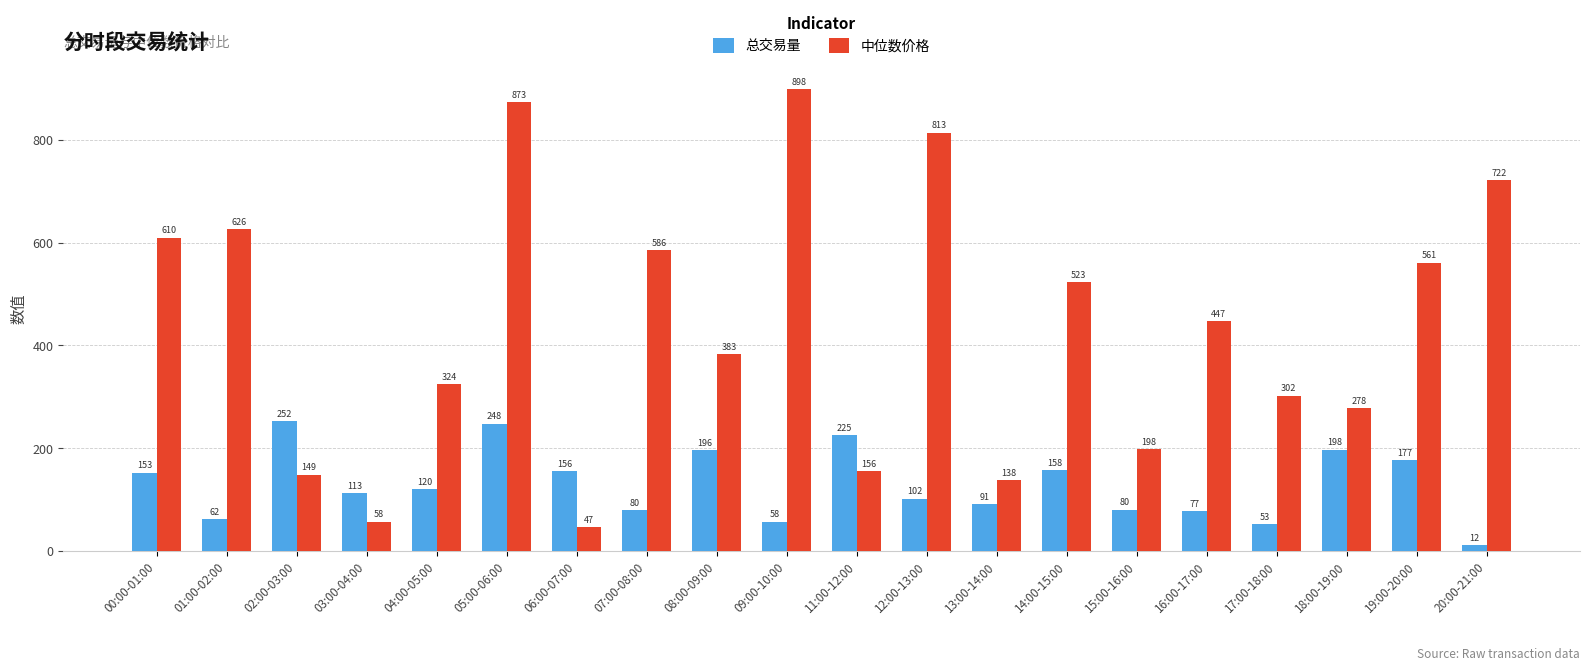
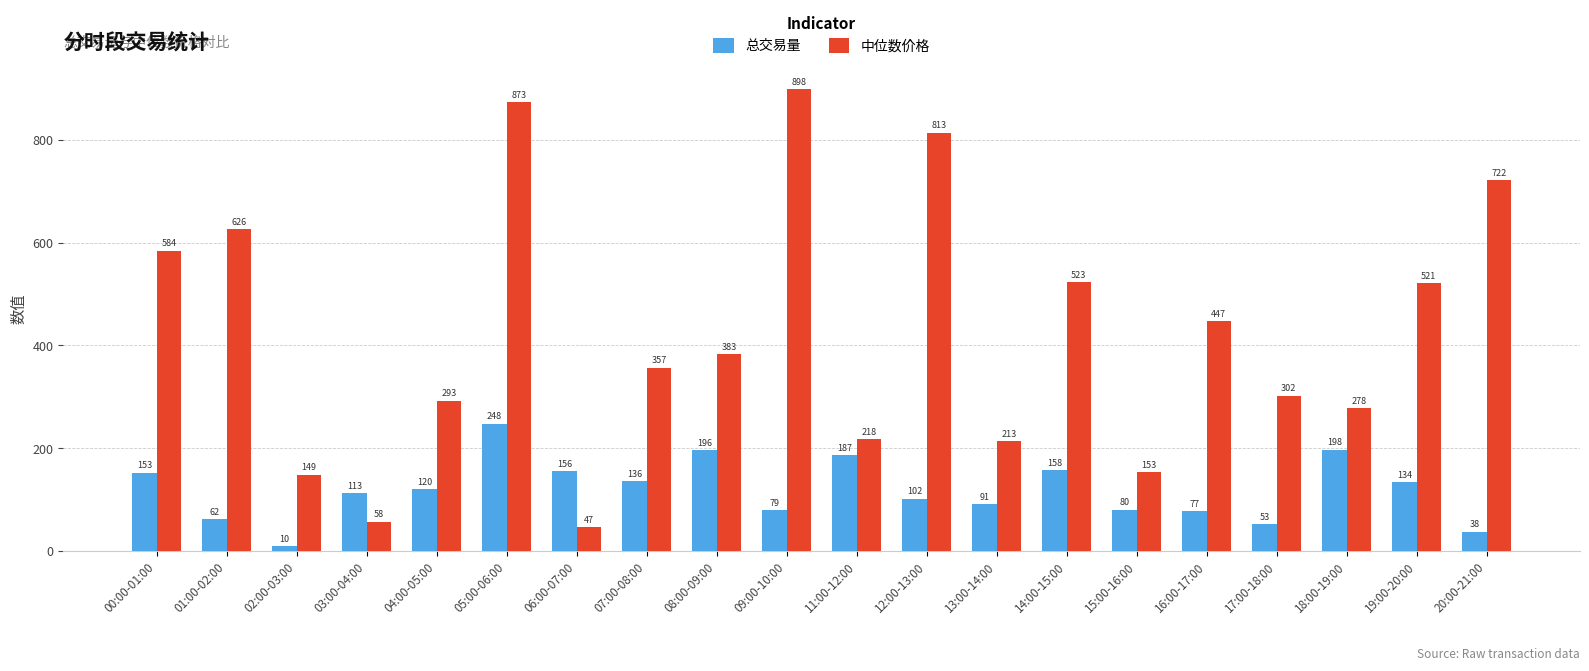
中位数价格, 00:00-01:00: 610 -> 584
总交易量, 02:00-03:00: 252 -> 10
中位数价格, 04:00-05:00: 324 -> 293
总交易量, 07:00-08:00: 80 -> 136
中位数价格, 07:00-08:00: 586 -> 357
总交易量, 09:00-10:00: 58 -> 79
总交易量, 11:00-12:00: 225 -> 187
中位数价格, 11:00-12:00: 156 -> 218
中位数价格, 13:00-14:00: 138 -> 213
中位数价格, 15:00-16:00: 198 -> 153
总交易量, 19:00-20:00: 177 -> 134
中位数价格, 19:00-20:00: 561 -> 521
总交易量, 20:00-21:00: 12 -> 38
